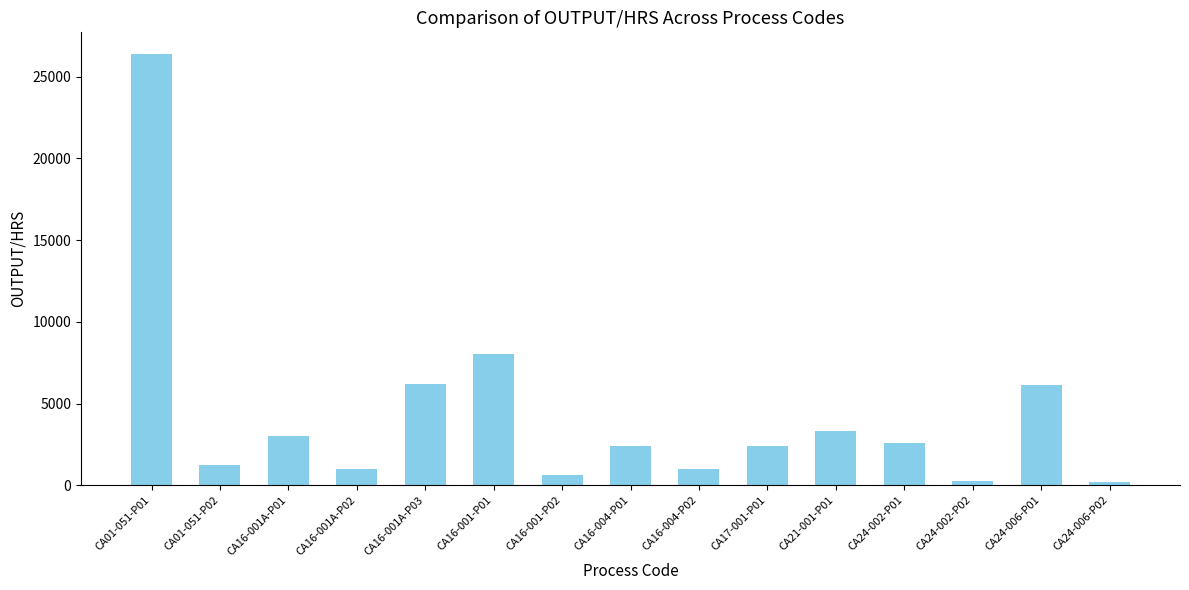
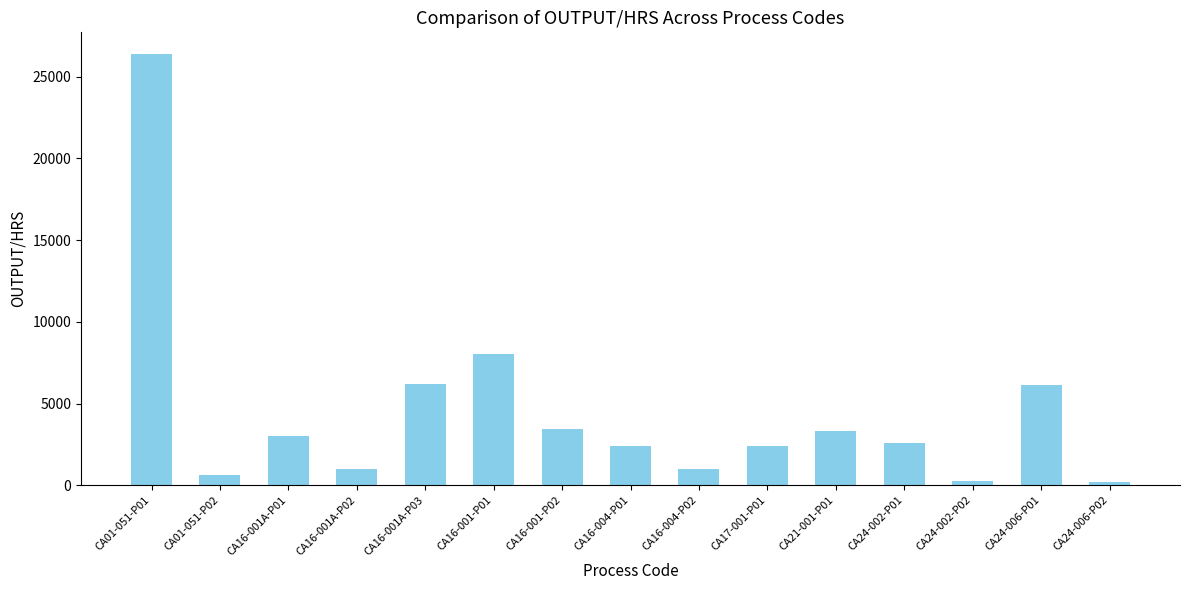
CA01-051-P02: 1300 -> 600
CA16-001-P02: 600 -> 3400
